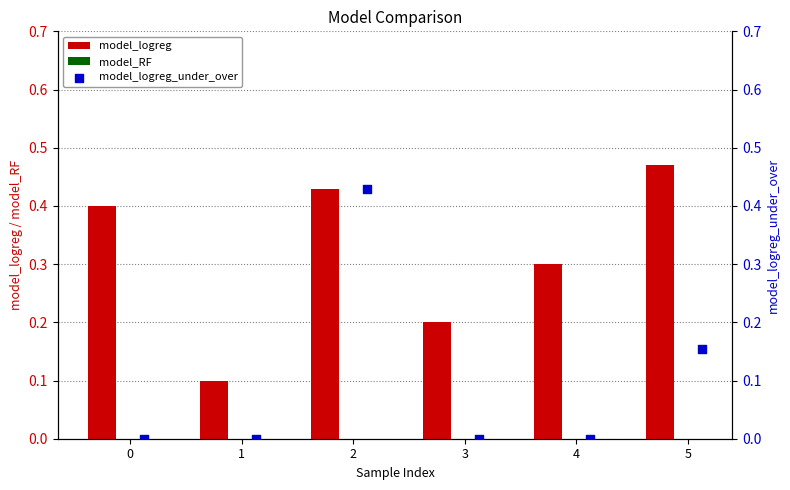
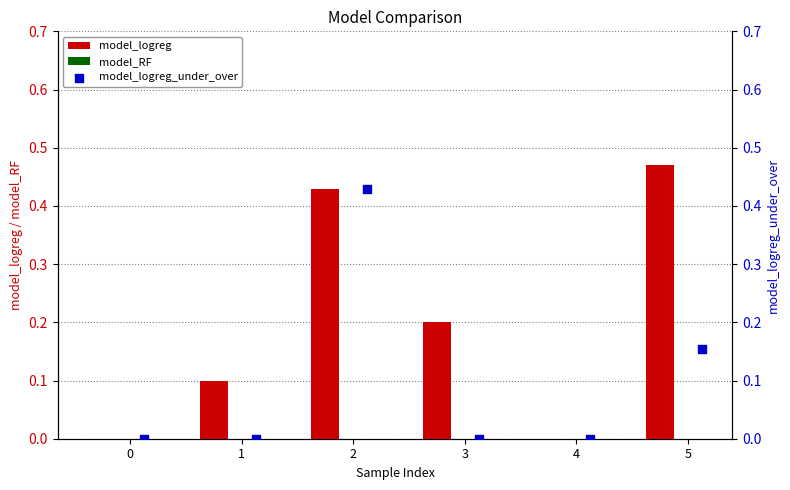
model_logreg, 0: 0.4 -> 0.0
model_logreg, 4: 0.3 -> 0.0
